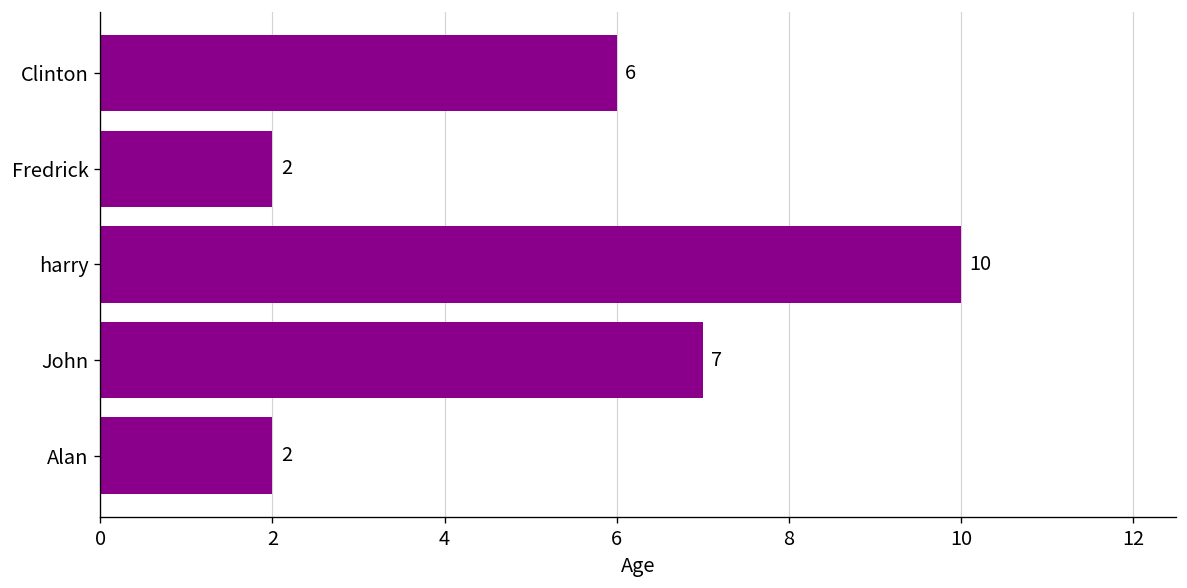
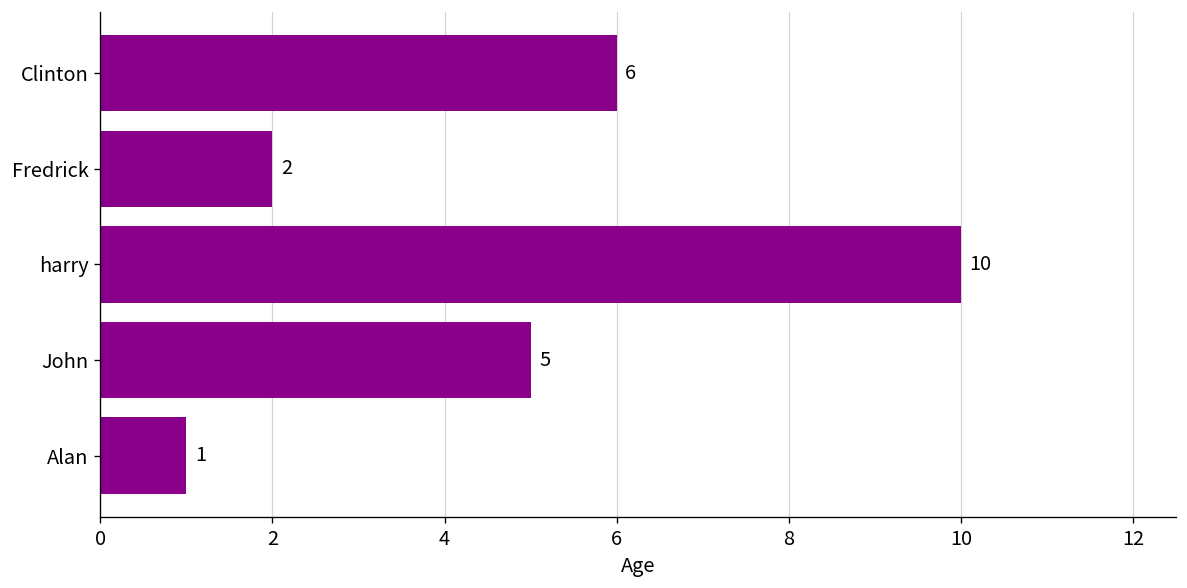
John: 7 -> 5
Alan: 2 -> 1
